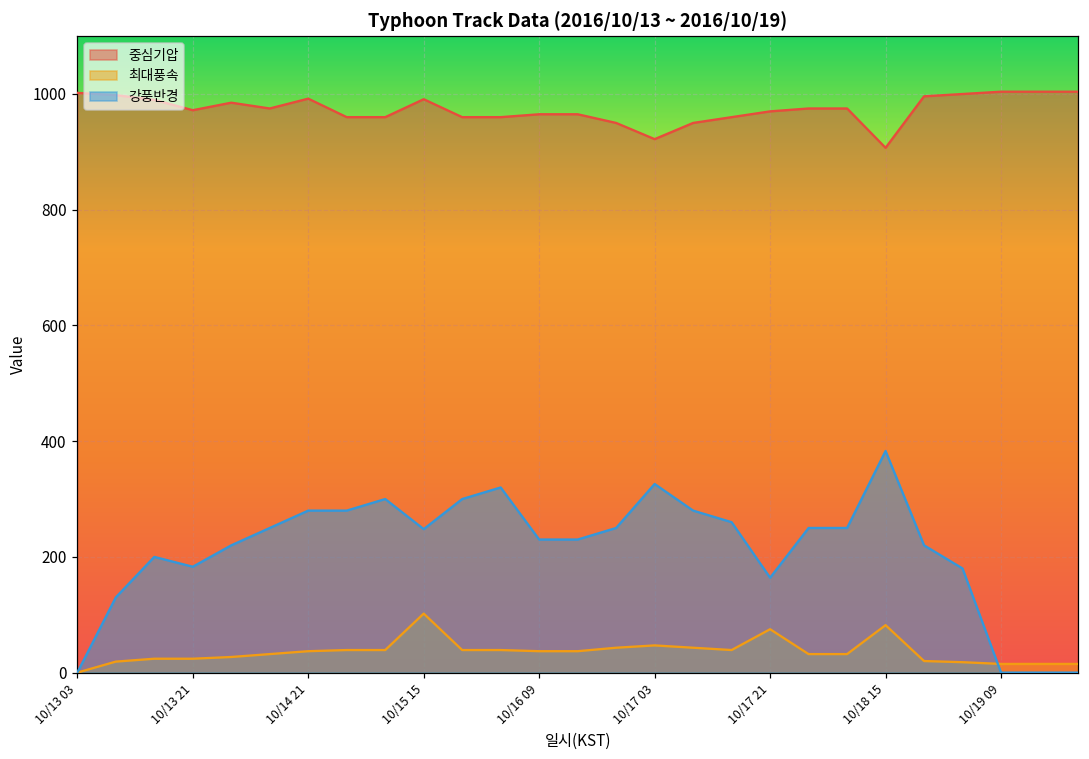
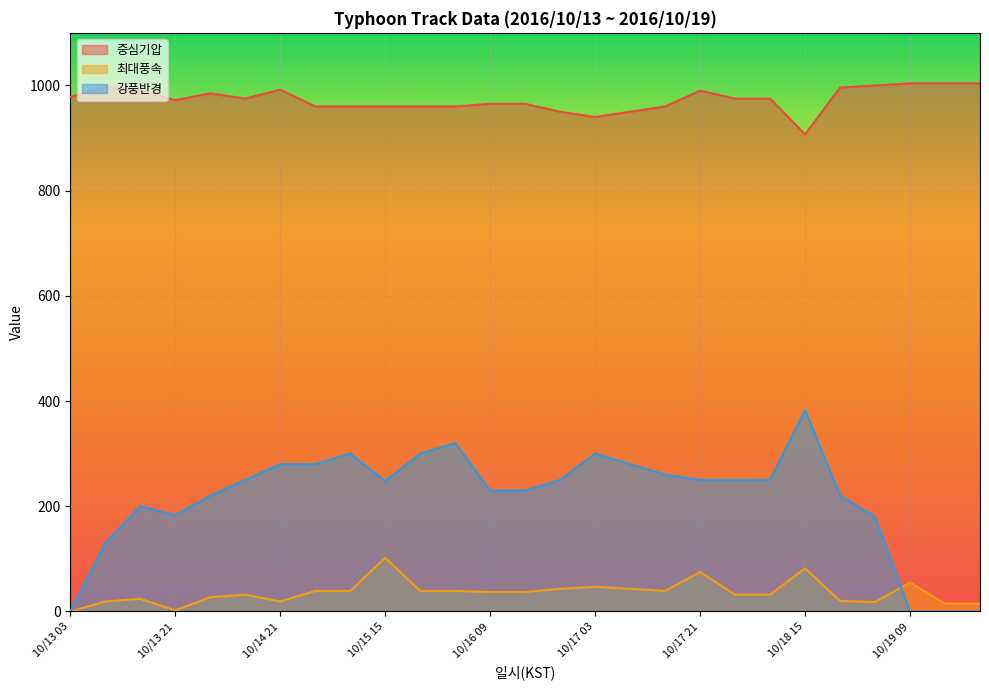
중심기압, 10/13 03: 1000 -> 980
최대풍속, 10/13 21: 20 -> 0
최대풍속, 10/14 21: 40 -> 20
중심기압, 10/15 15: 990 -> 960
중심기압, 10/17 03: 920 -> 940
강풍반경, 10/17 03: 330 -> 300
중심기압, 10/17 21: 970 -> 990
강풍반경, 10/17 21: 160 -> 250
최대풍속, 10/19 09: 20 -> 60
